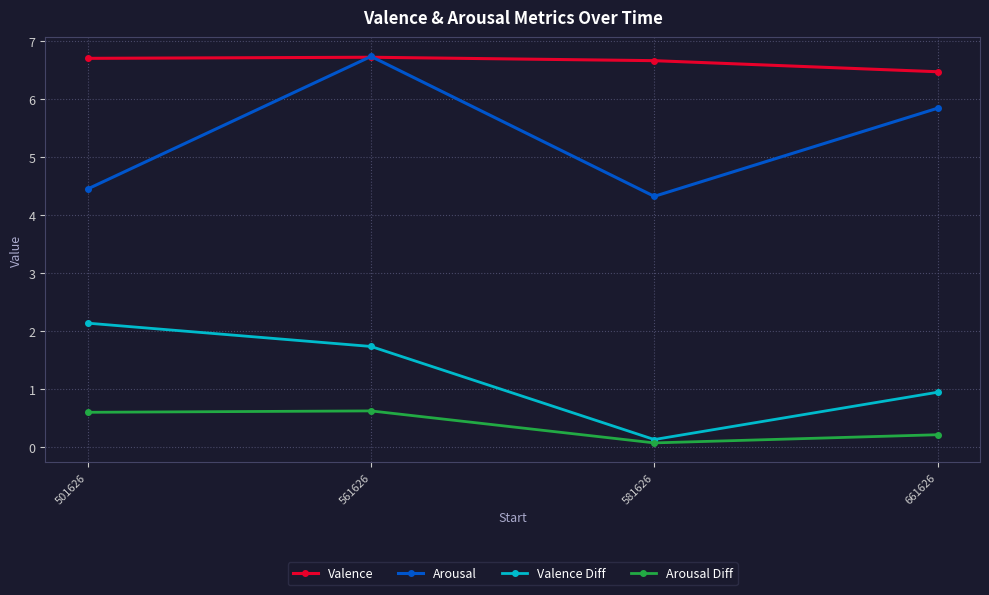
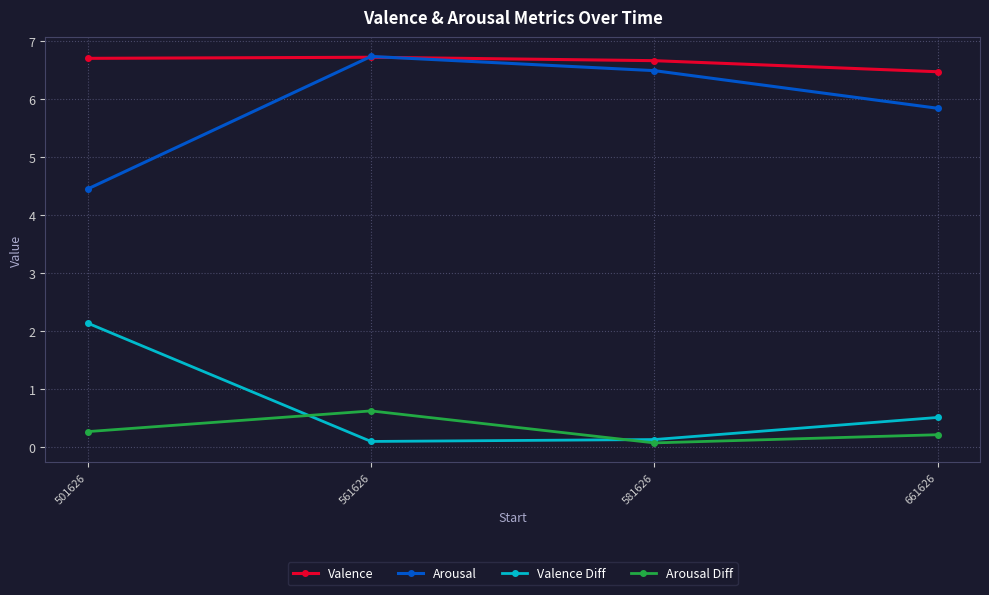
Arousal Diff, 501626: 0.6 -> 0.3
Valence Diff, 561626: 1.7 -> 0.1
Arousal, 581626: 4.3 -> 6.5
Valence Diff, 661626: 0.9 -> 0.5
